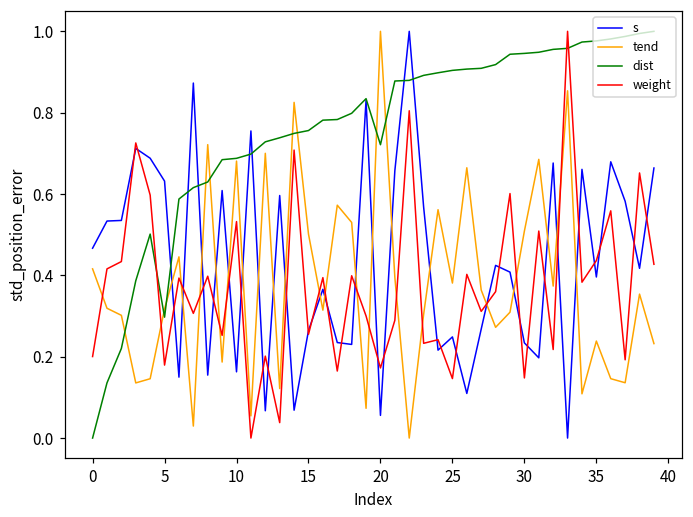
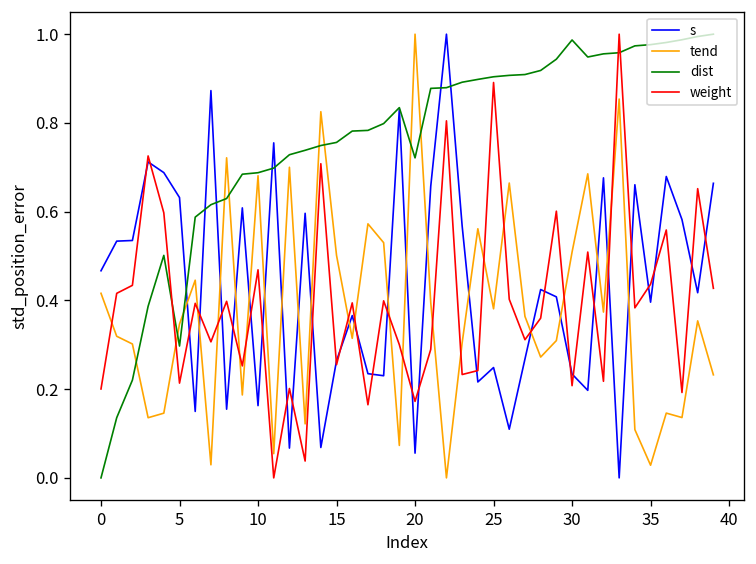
tend, 5: 0.32 -> 0.35
weight, 5: 0.18 -> 0.21
weight, 10: 0.53 -> 0.47
weight, 25: 0.15 -> 0.89
dist, 30: 0.95 -> 0.99
weight, 30: 0.15 -> 0.21
tend, 35: 0.24 -> 0.03
